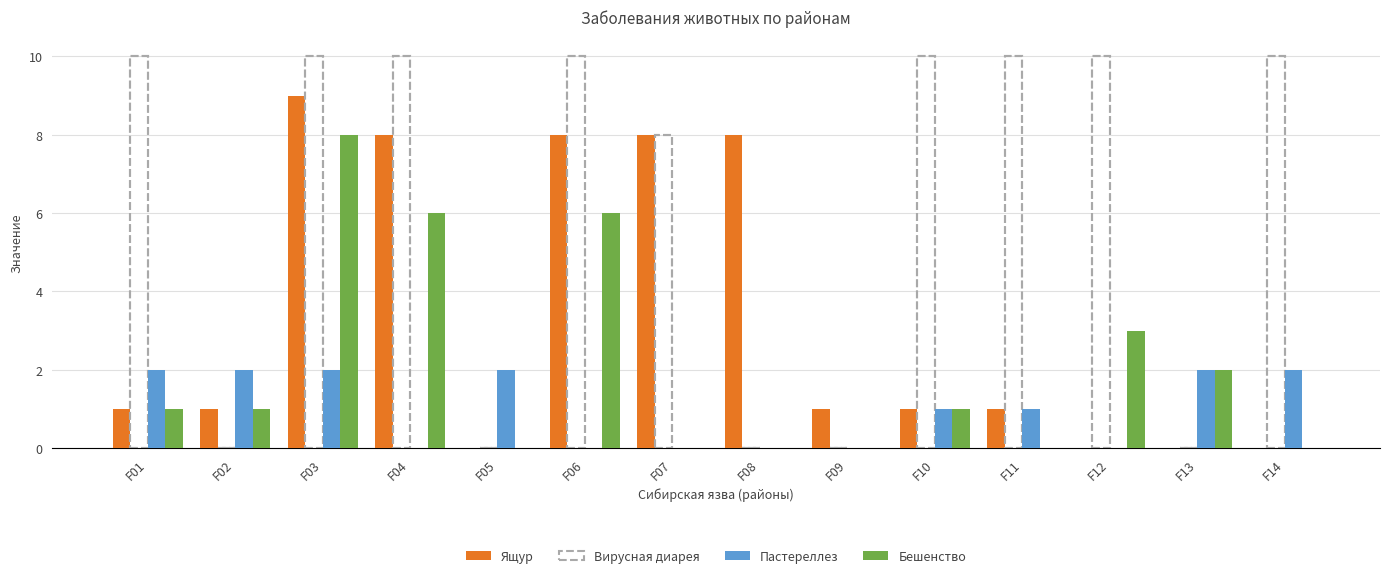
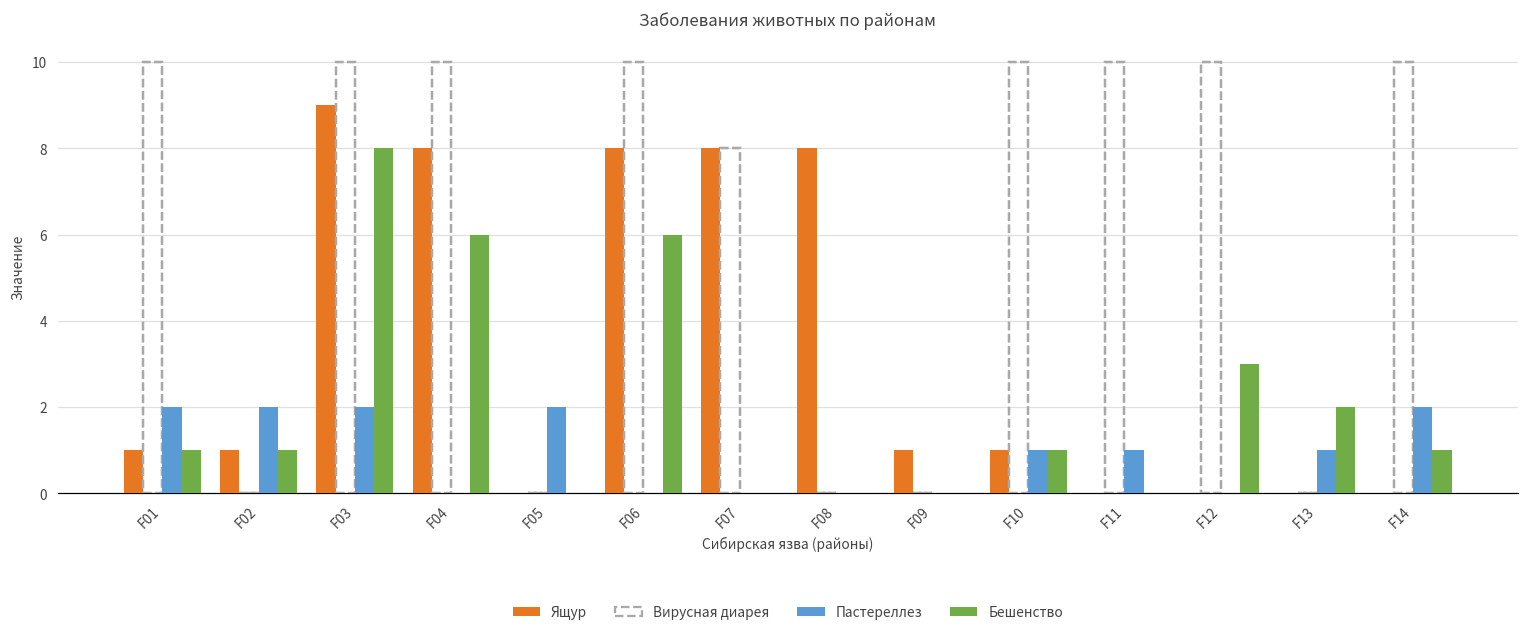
Ящур, F11: 1 -> 0
Пастереллез, F13: 2 -> 1
Бешенство, F14: 0 -> 1
